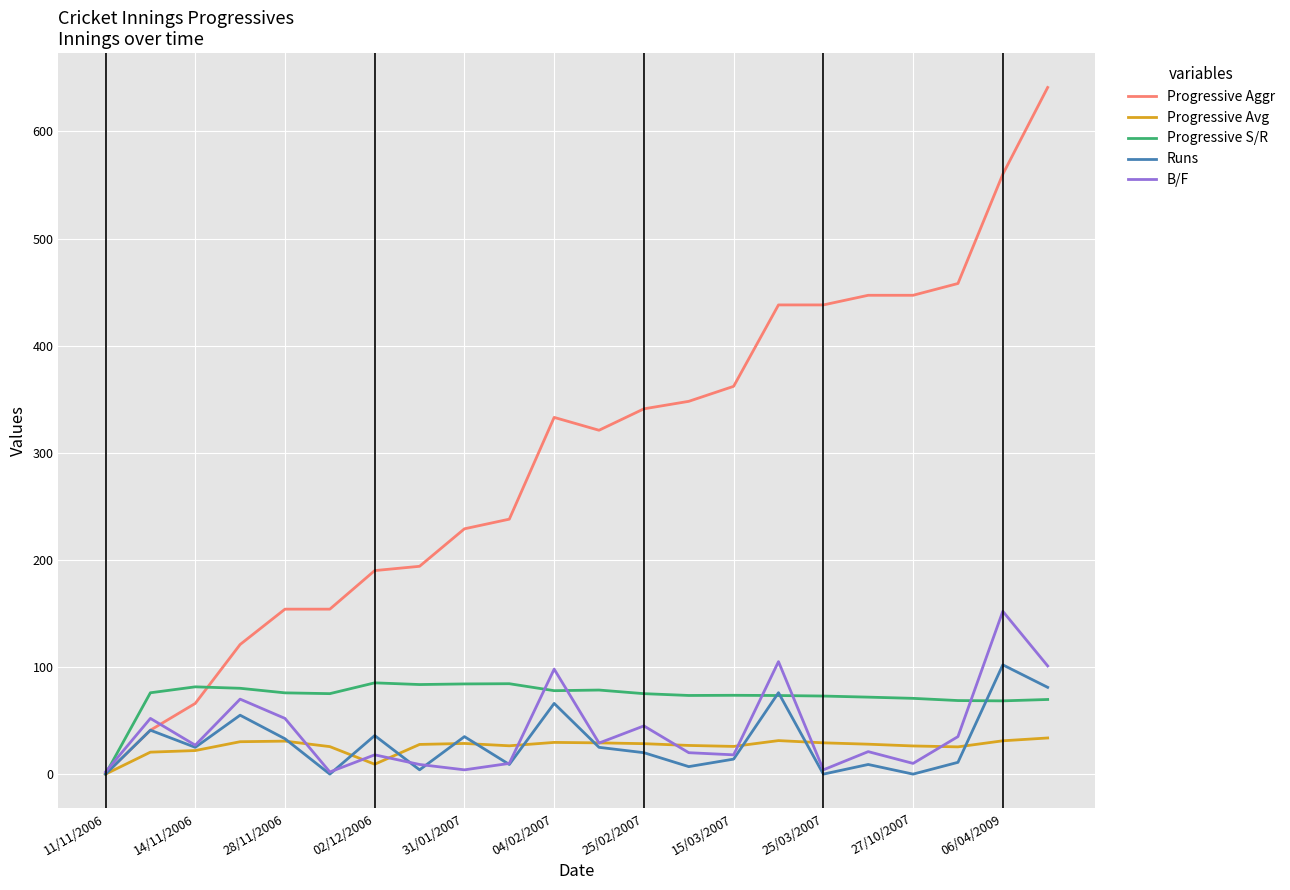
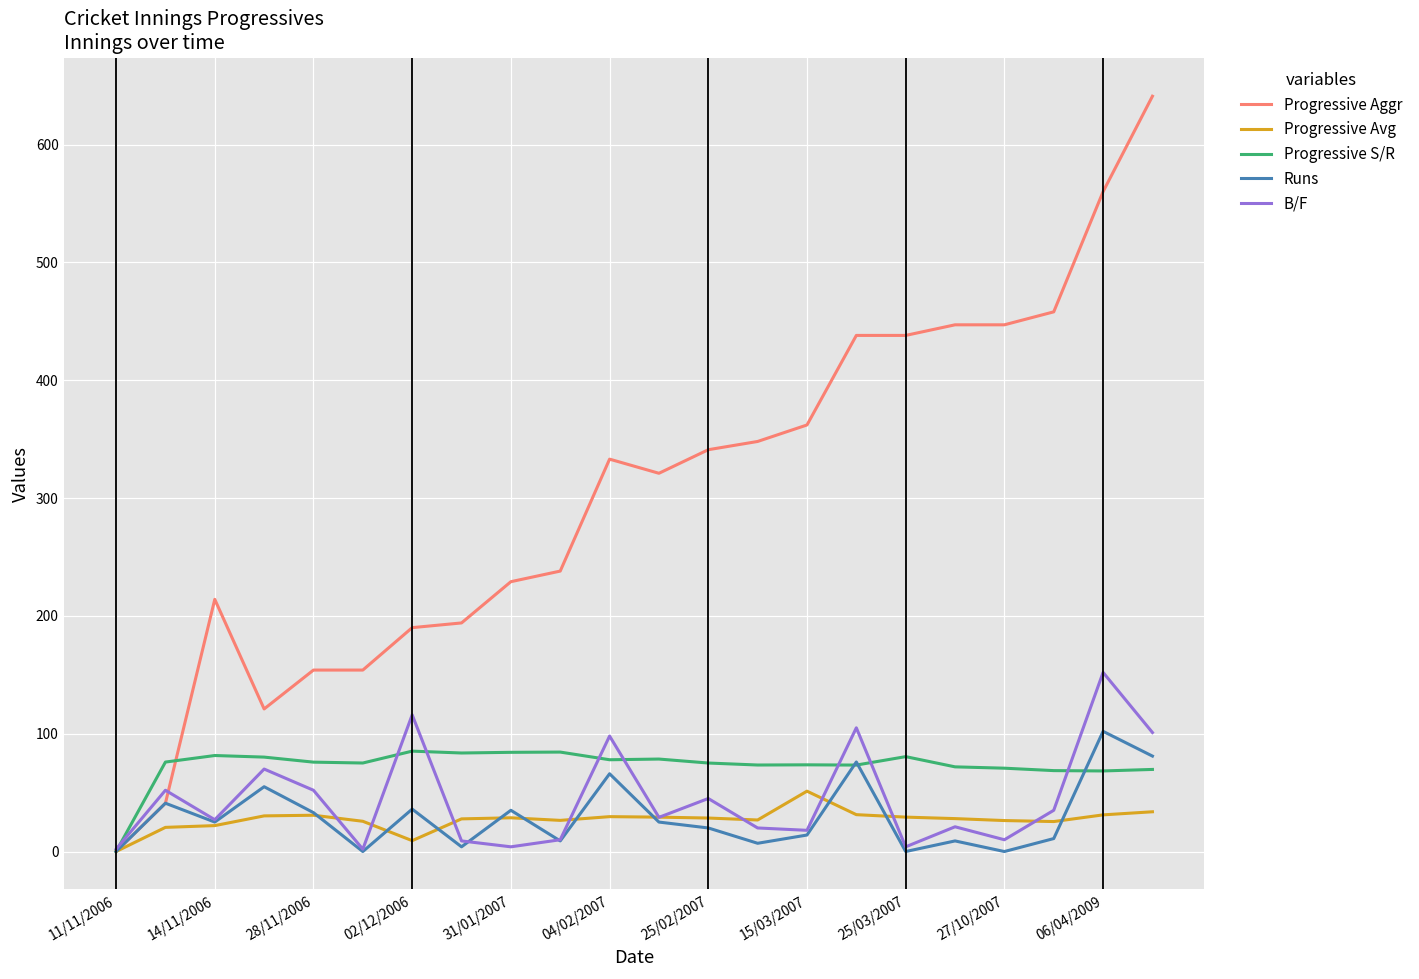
Progressive Aggr, 14/11/2006: 66 -> 214
B/F, 02/12/2006: 18 -> 116
Progressive Avg, 15/03/2007: 26 -> 51
Progressive S/R, 25/03/2007: 73 -> 81
